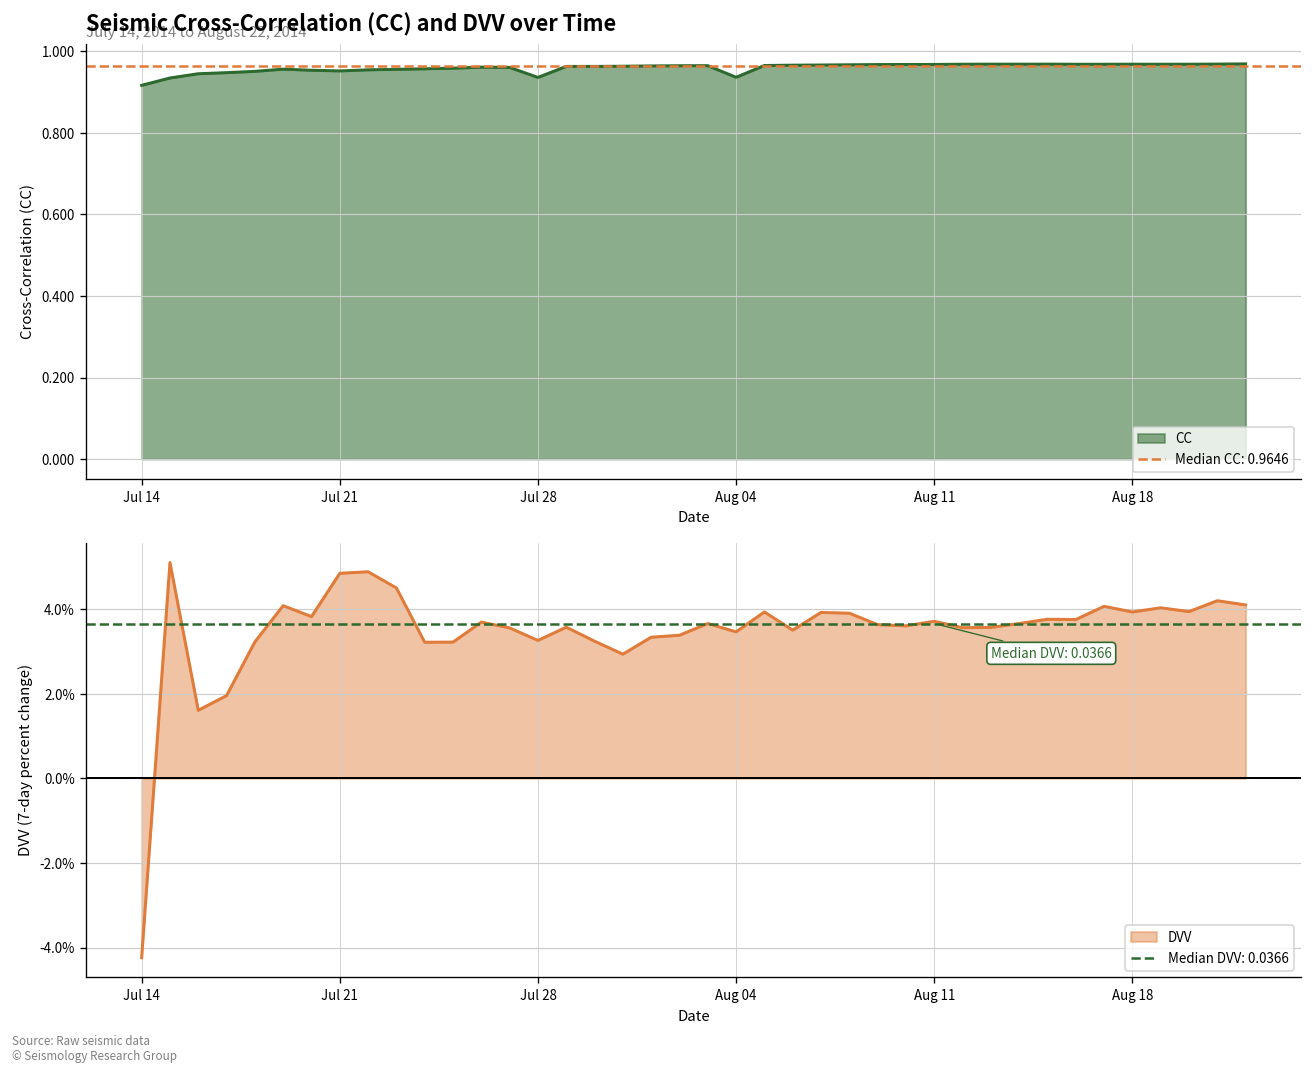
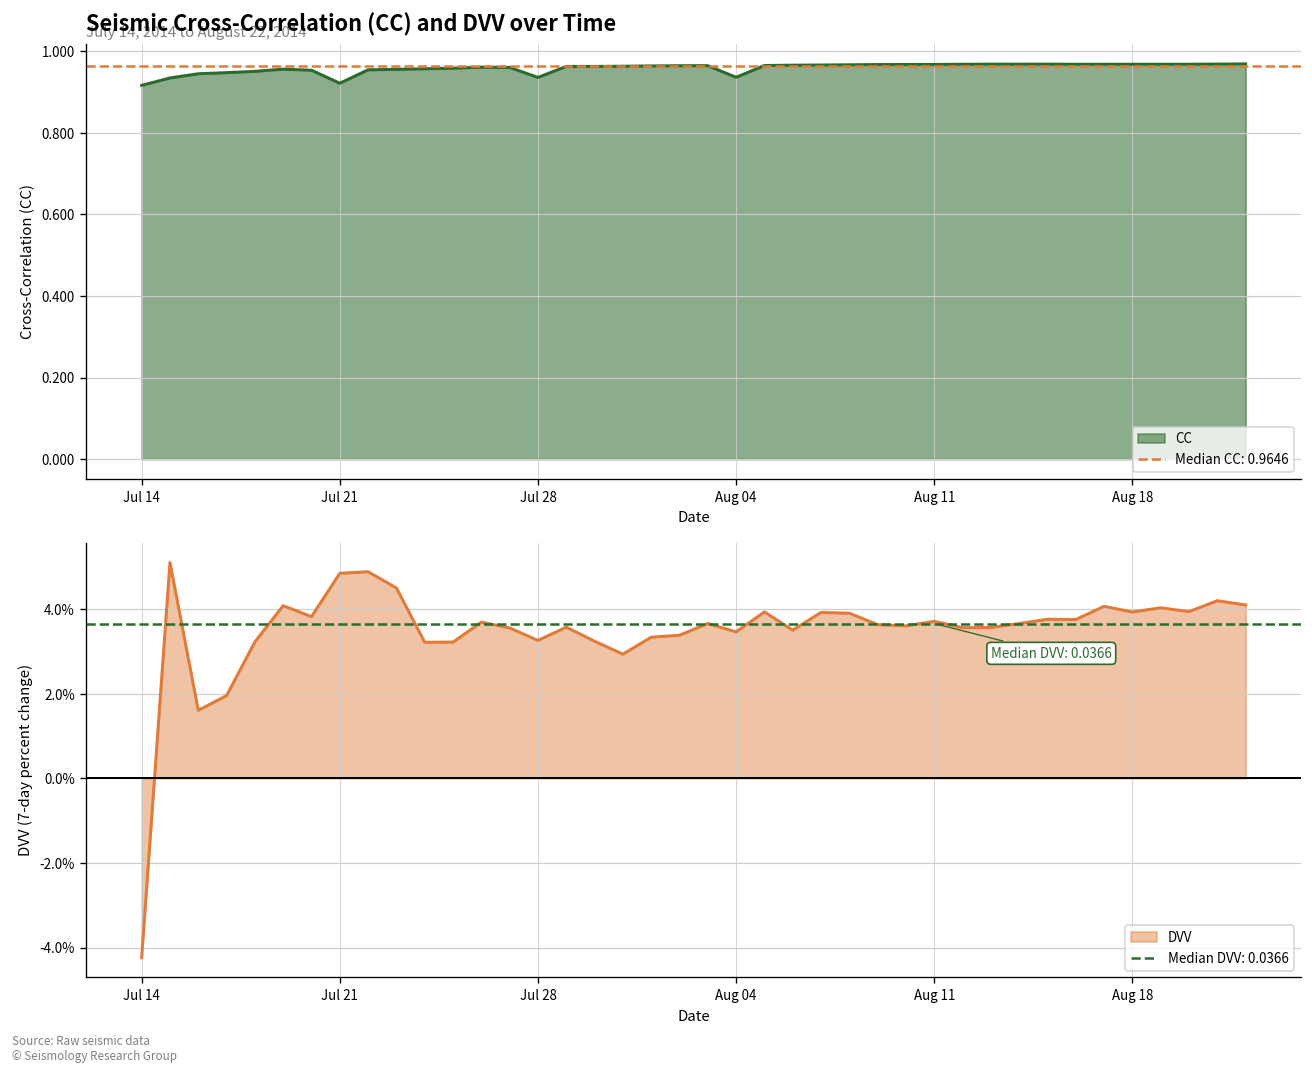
Seismic Cross-Correlation (CC) and DVV over Time, Jul 21: 0.95 -> 0.92
